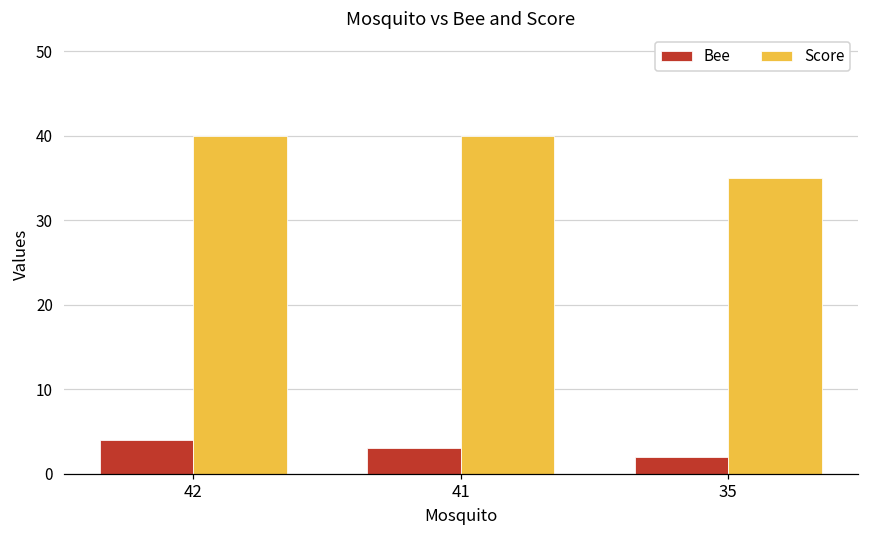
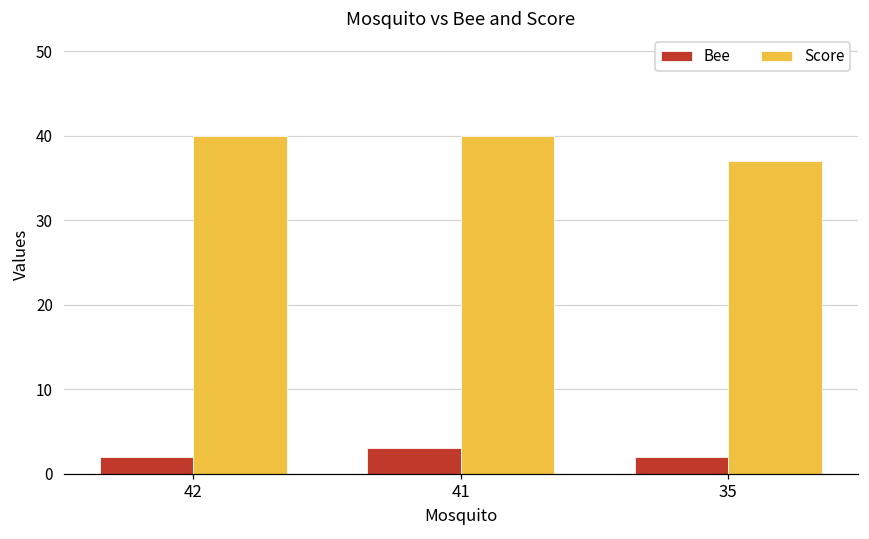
Bee, 42: 4 -> 2
Score, 35: 35 -> 37
